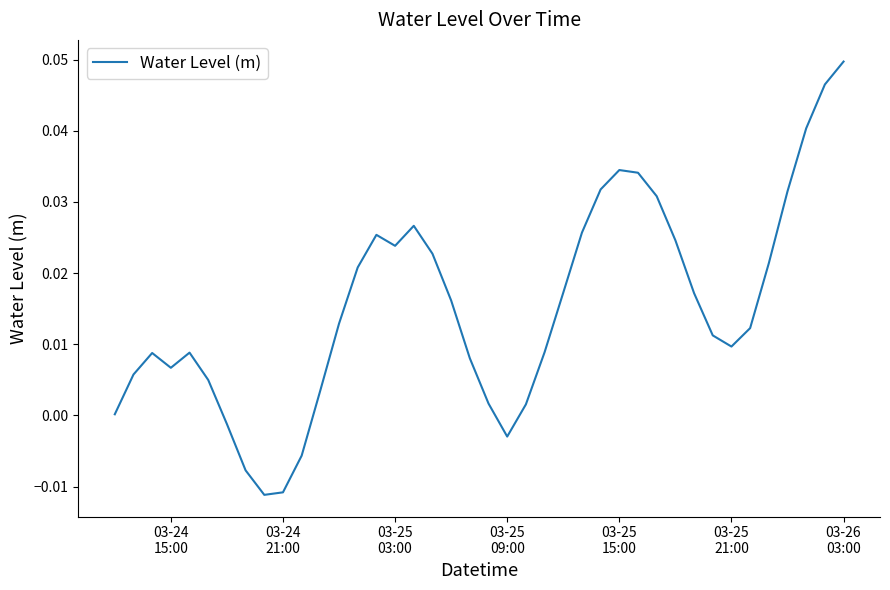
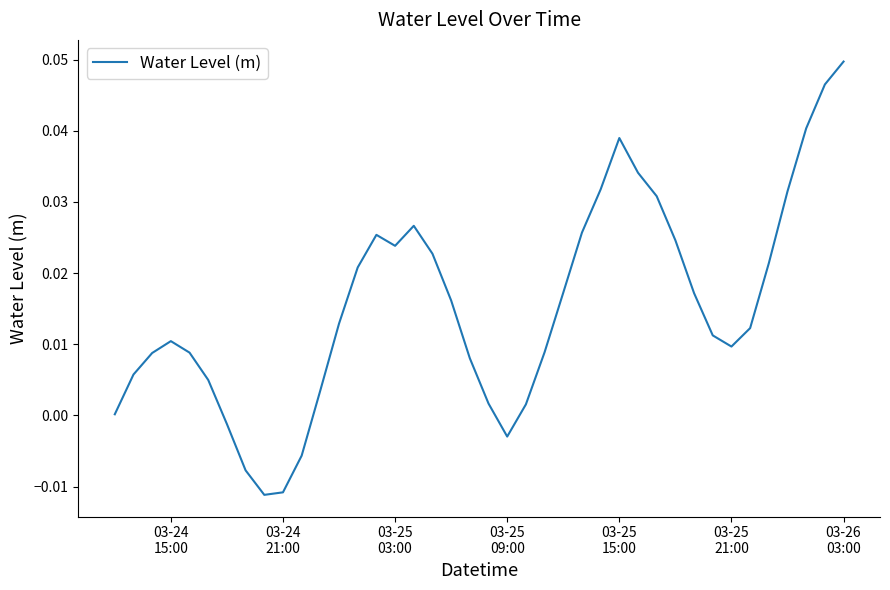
03-24 15:00: 0.007 -> 0.010
03-25 15:00: 0.034 -> 0.039
